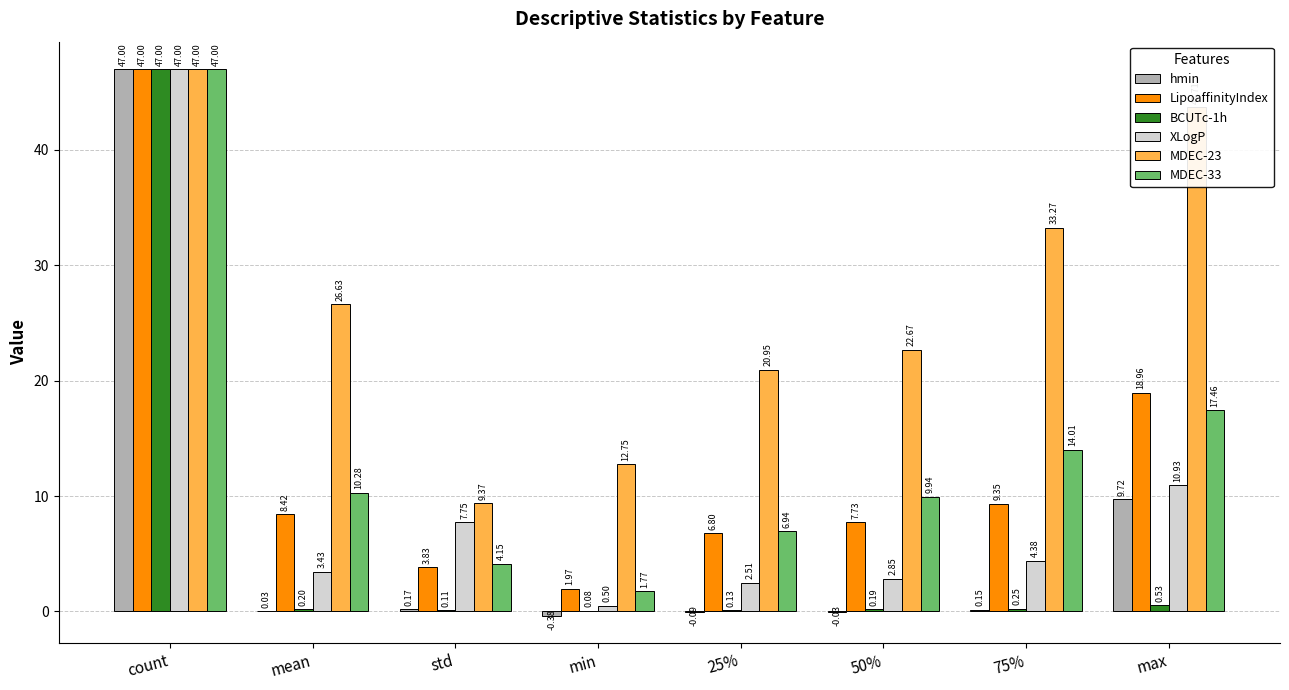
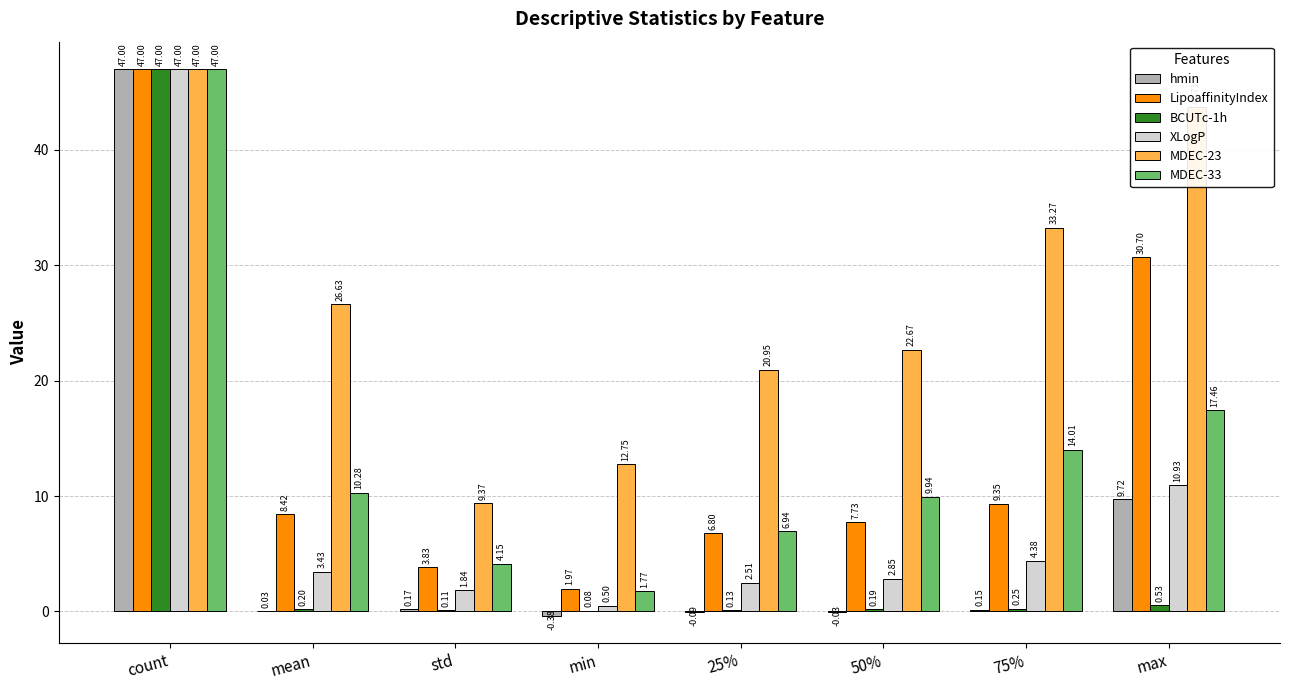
XLogP, std: 7.75 -> 1.84
LipoaffinityIndex, max: 18.96 -> 30.70
